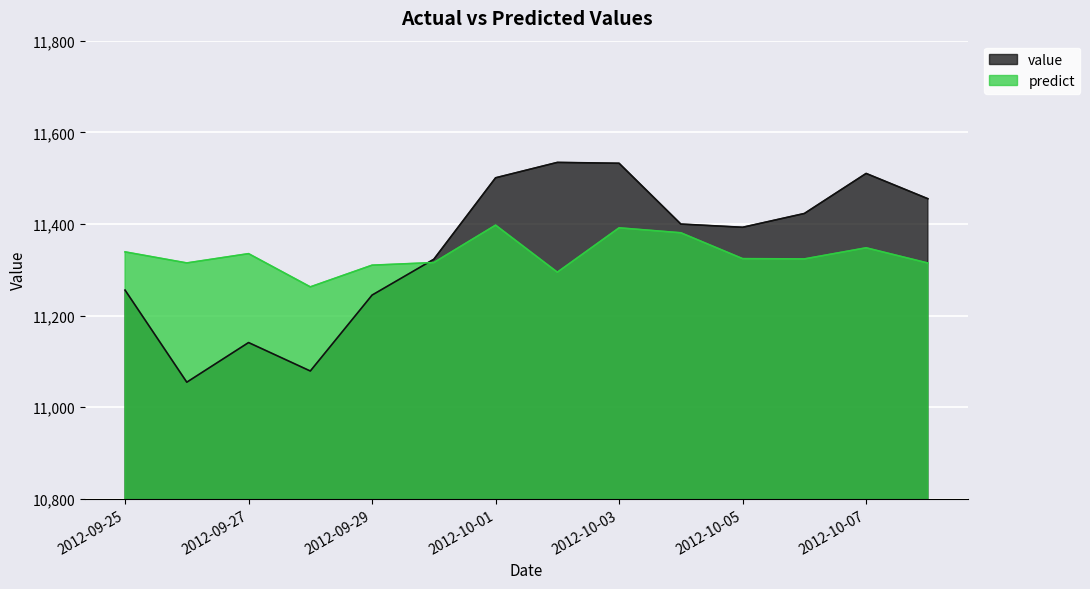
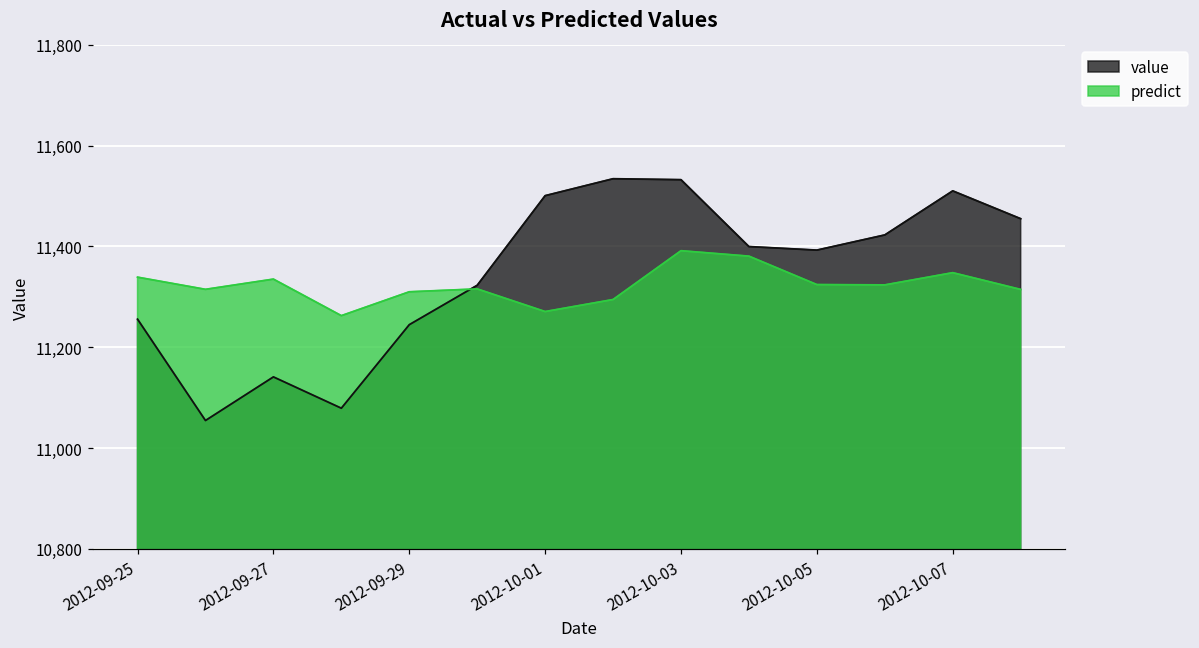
predict, 2012-10-01: 11,400 -> 11,270
